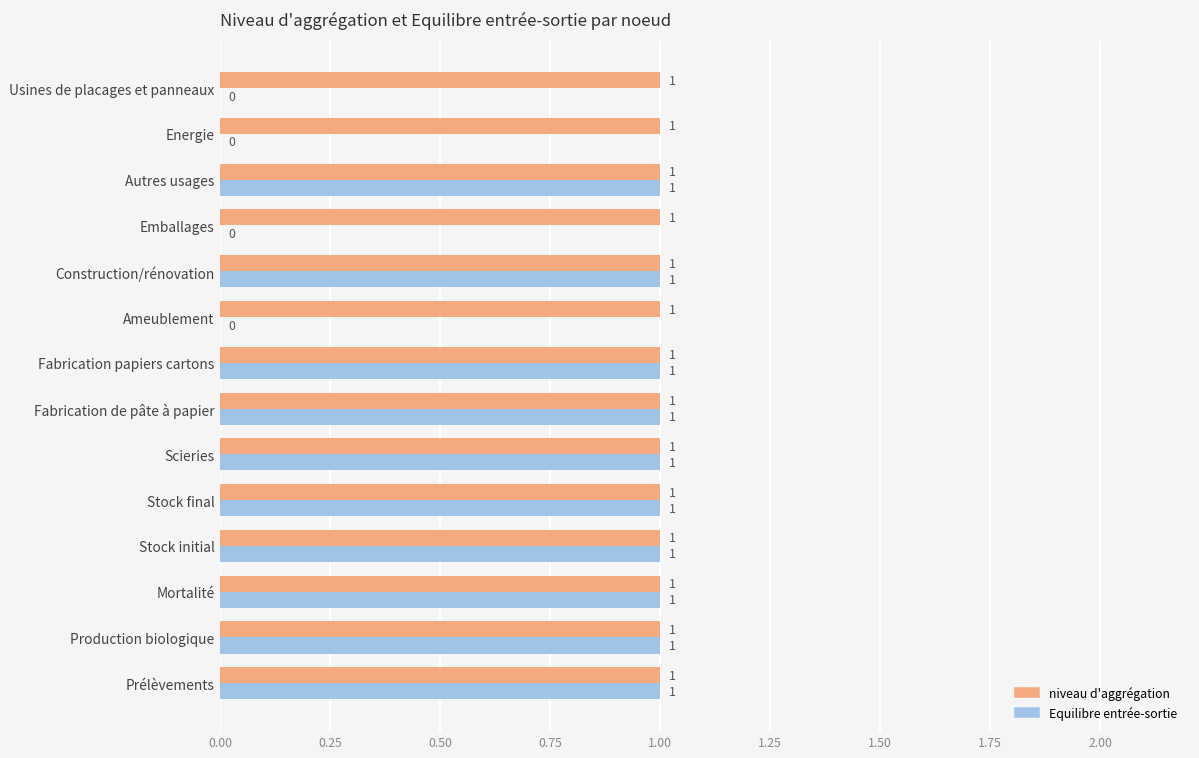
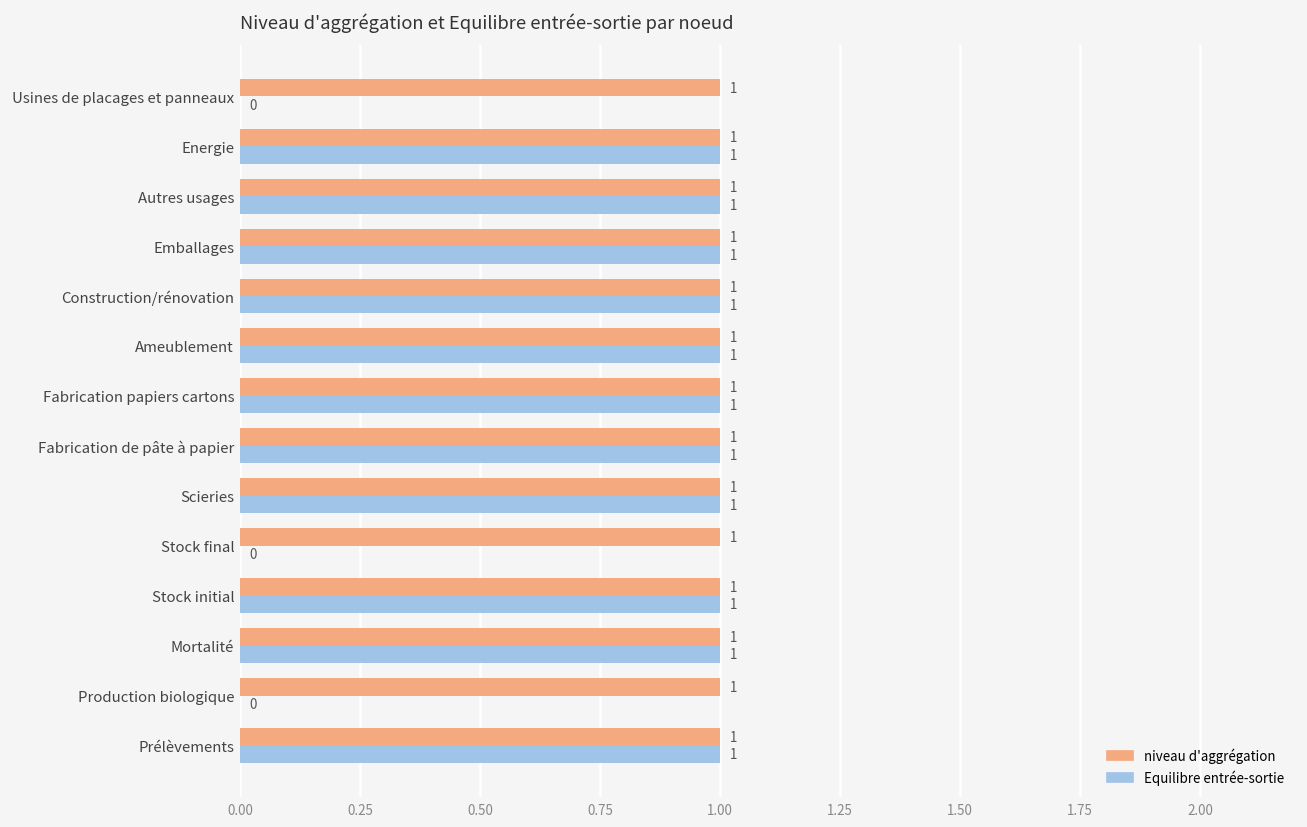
Equilibre entrée-sortie, Energie: 0 -> 1
Equilibre entrée-sortie, Emballages: 0 -> 1
Equilibre entrée-sortie, Ameublement: 0 -> 1
Equilibre entrée-sortie, Stock final: 1 -> 0
Equilibre entrée-sortie, Production biologique: 1 -> 0
